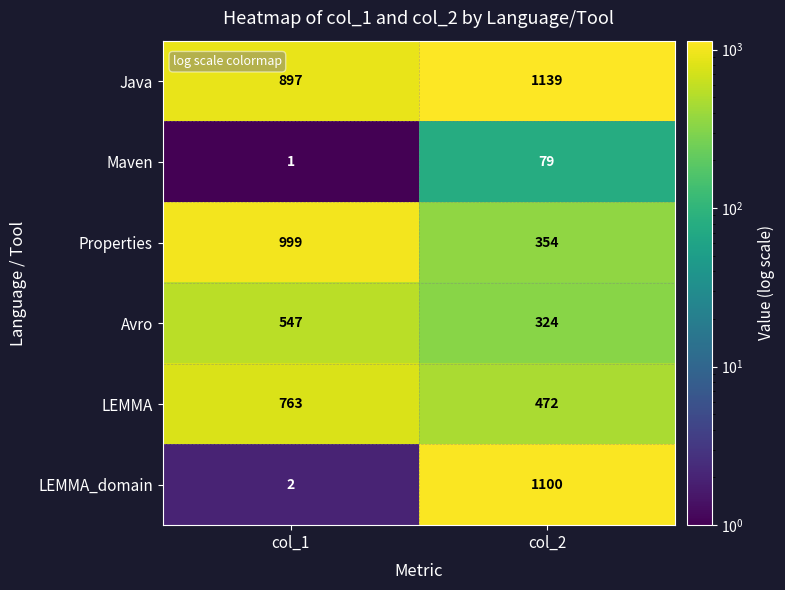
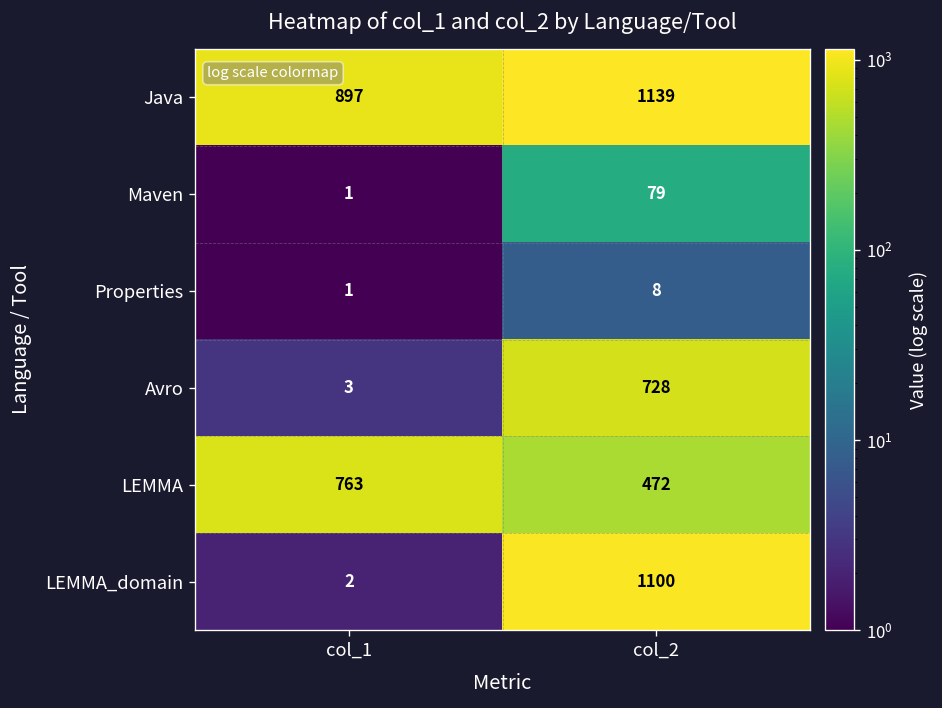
Properties, col_1: 999 -> 1
Properties, col_2: 354 -> 8
Avro, col_1: 547 -> 3
Avro, col_2: 324 -> 728
